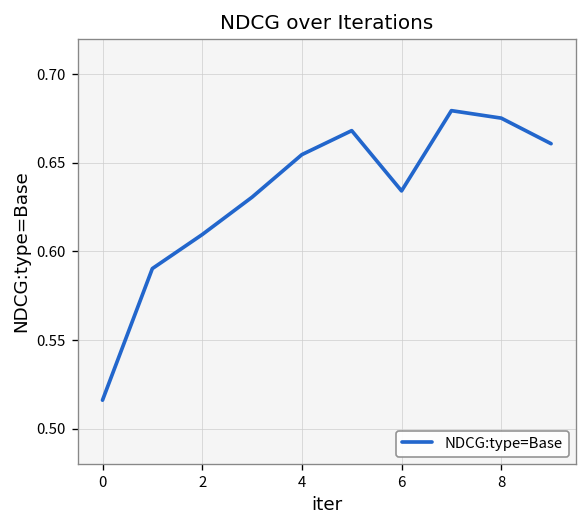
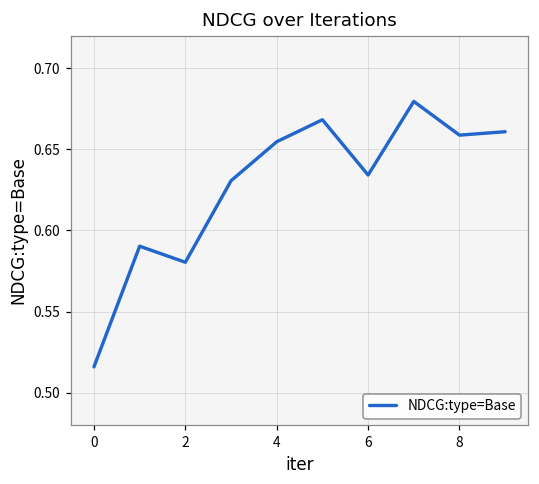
2: 0.610 -> 0.580
8: 0.675 -> 0.659
